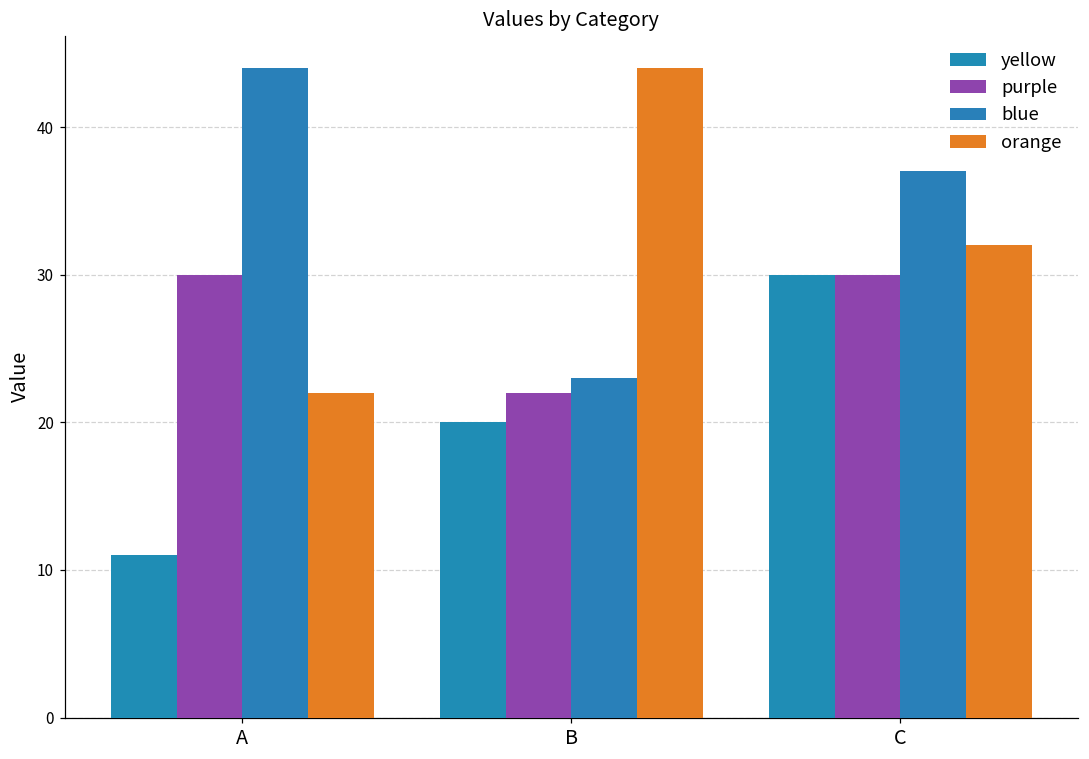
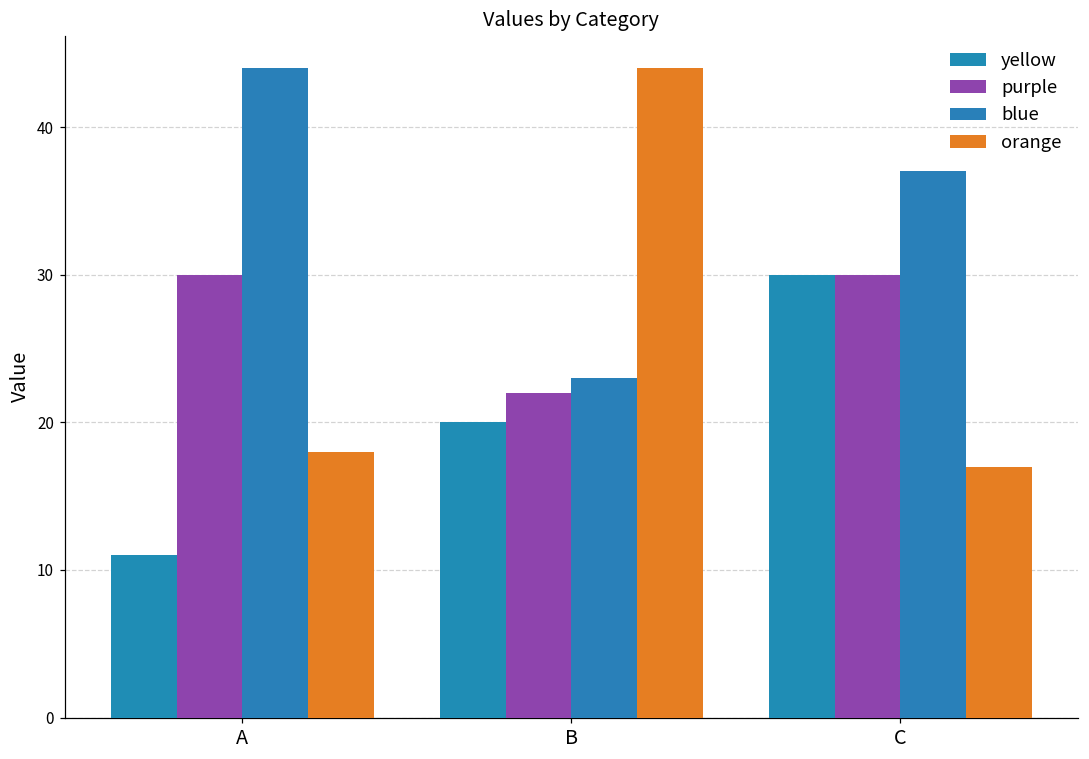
orange, A: 22 -> 18
orange, C: 32 -> 17
